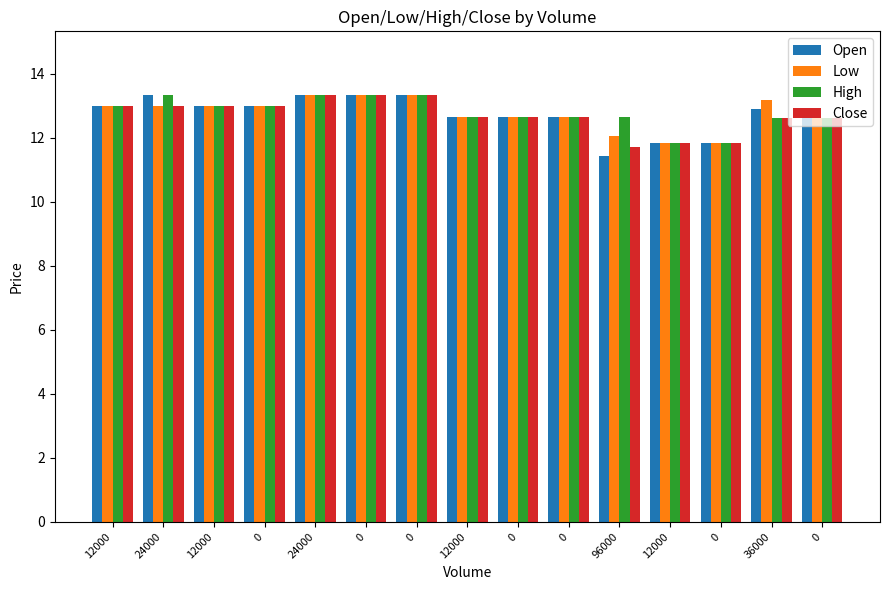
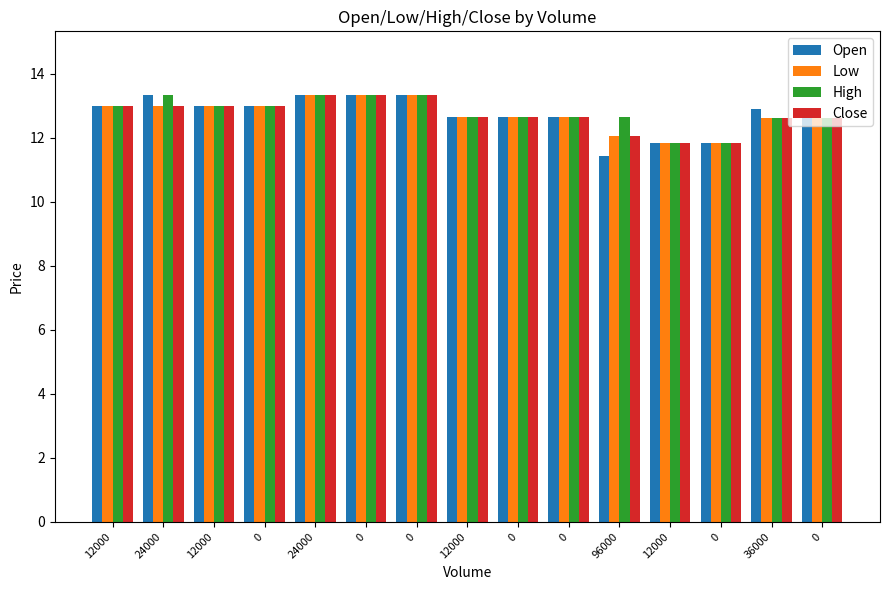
Close, 96000: 11.7 -> 12.1
Low, 36000: 13.2 -> 12.6
